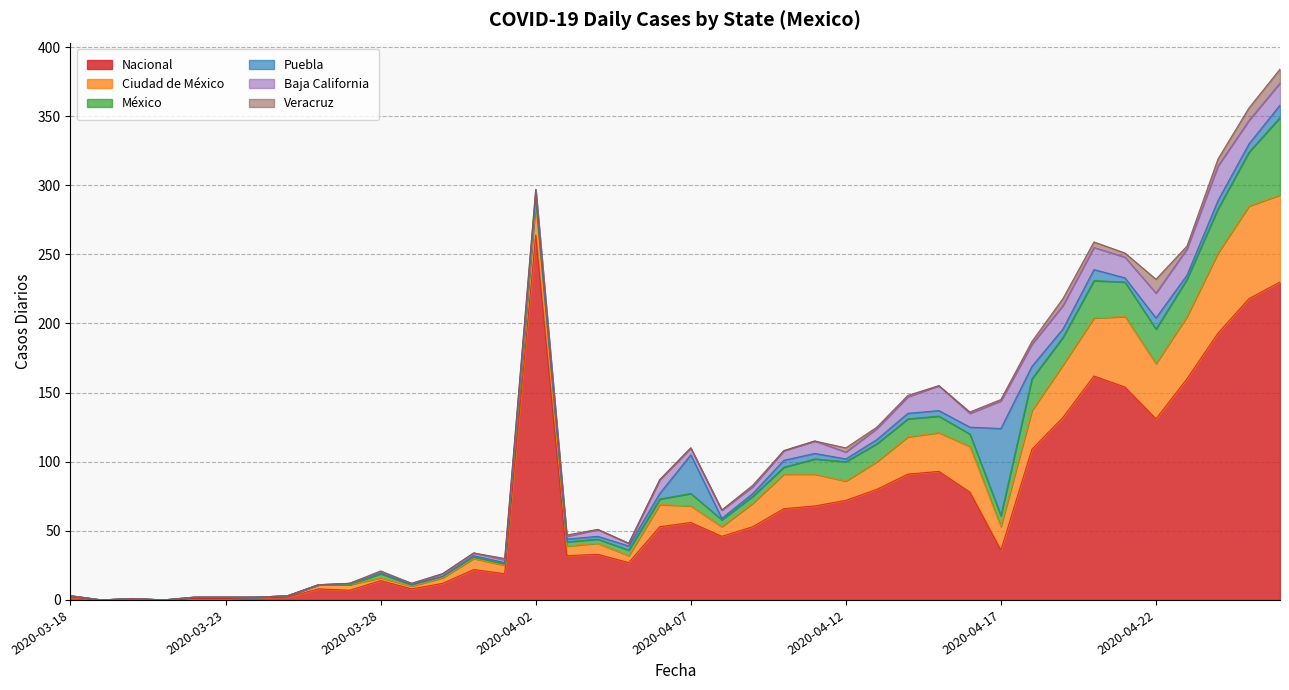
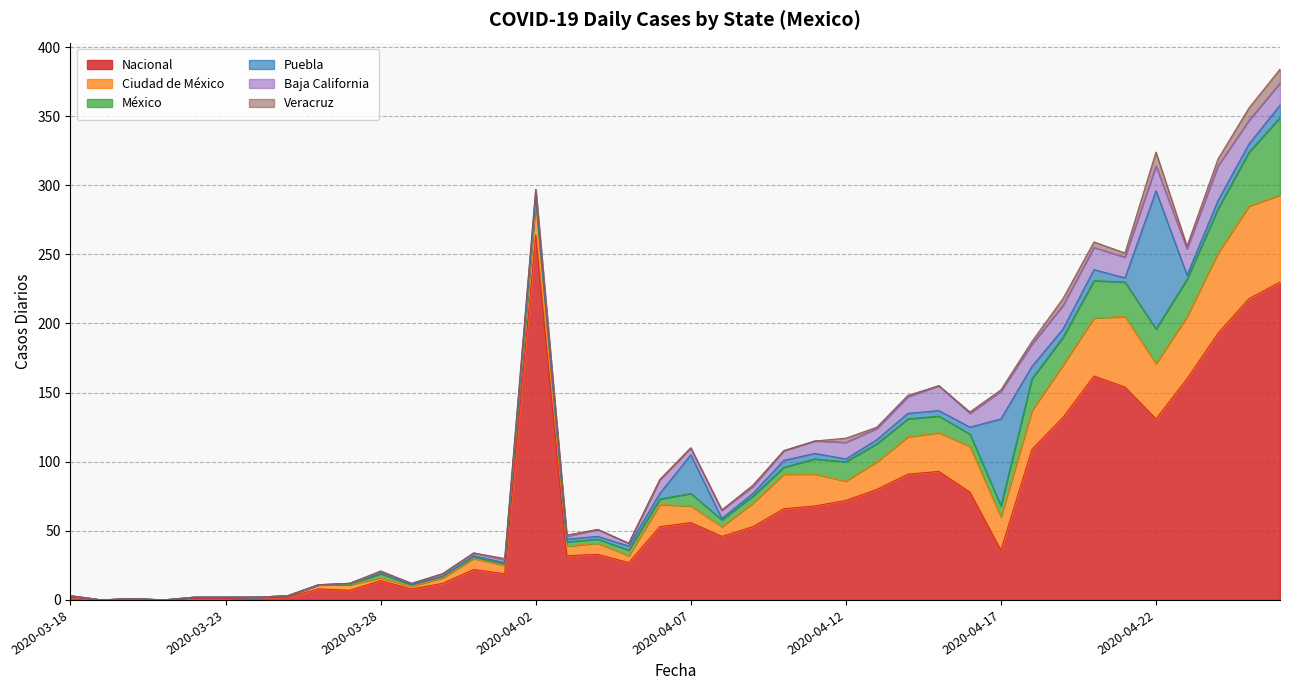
Baja California, 2020-04-12: 5 -> 12
Ciudad de México, 2020-04-17: 17 -> 24
Puebla, 2020-04-22: 8 -> 100
